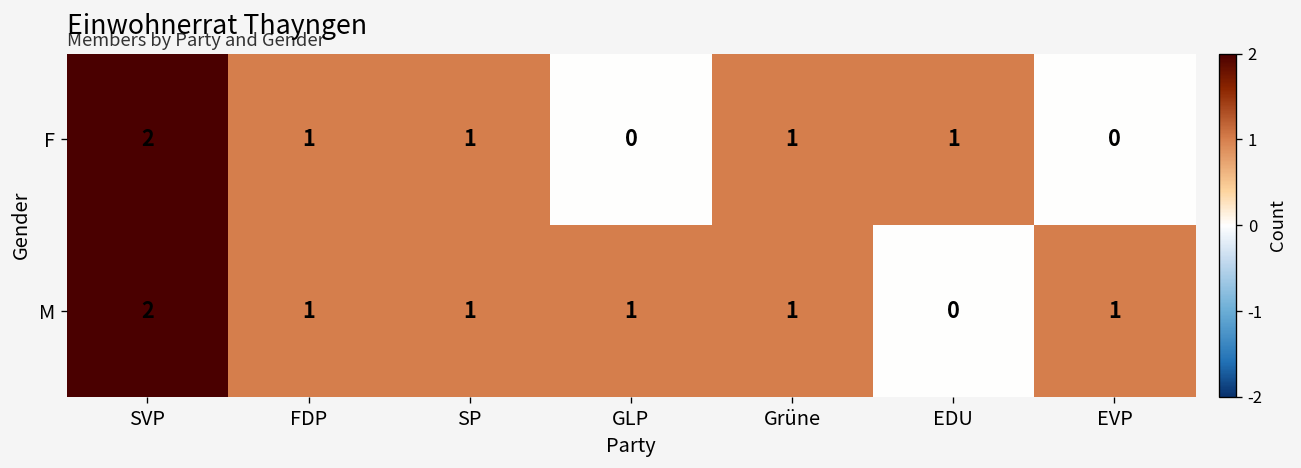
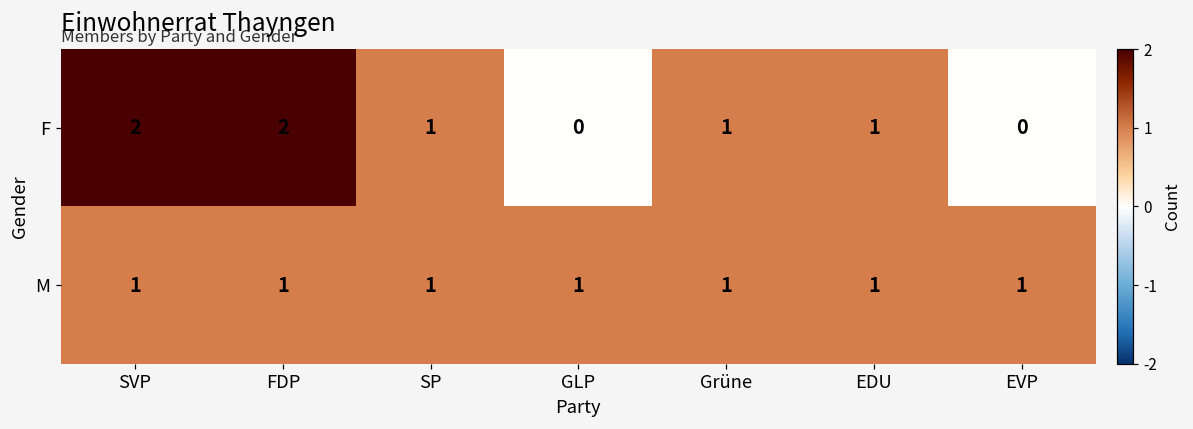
F, FDP: 1 -> 2
M, SVP: 2 -> 1
M, EDU: 0 -> 1
